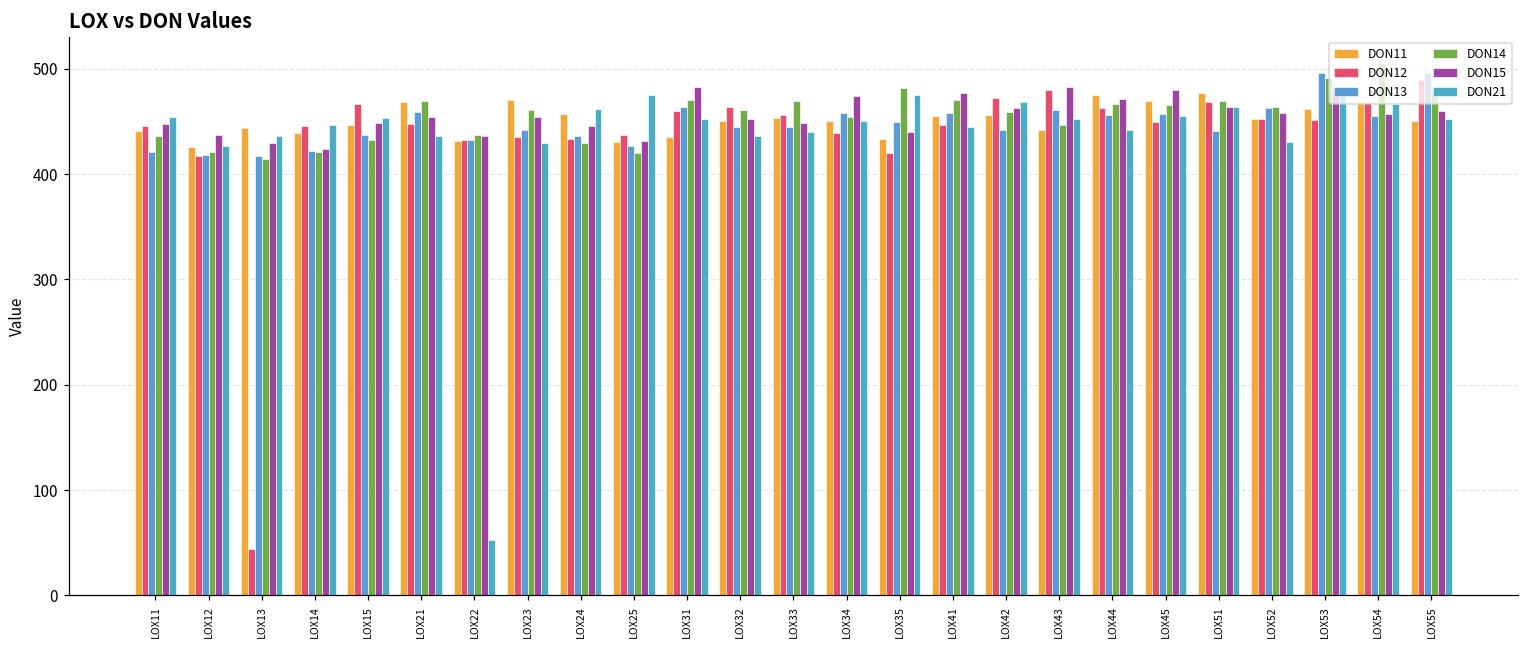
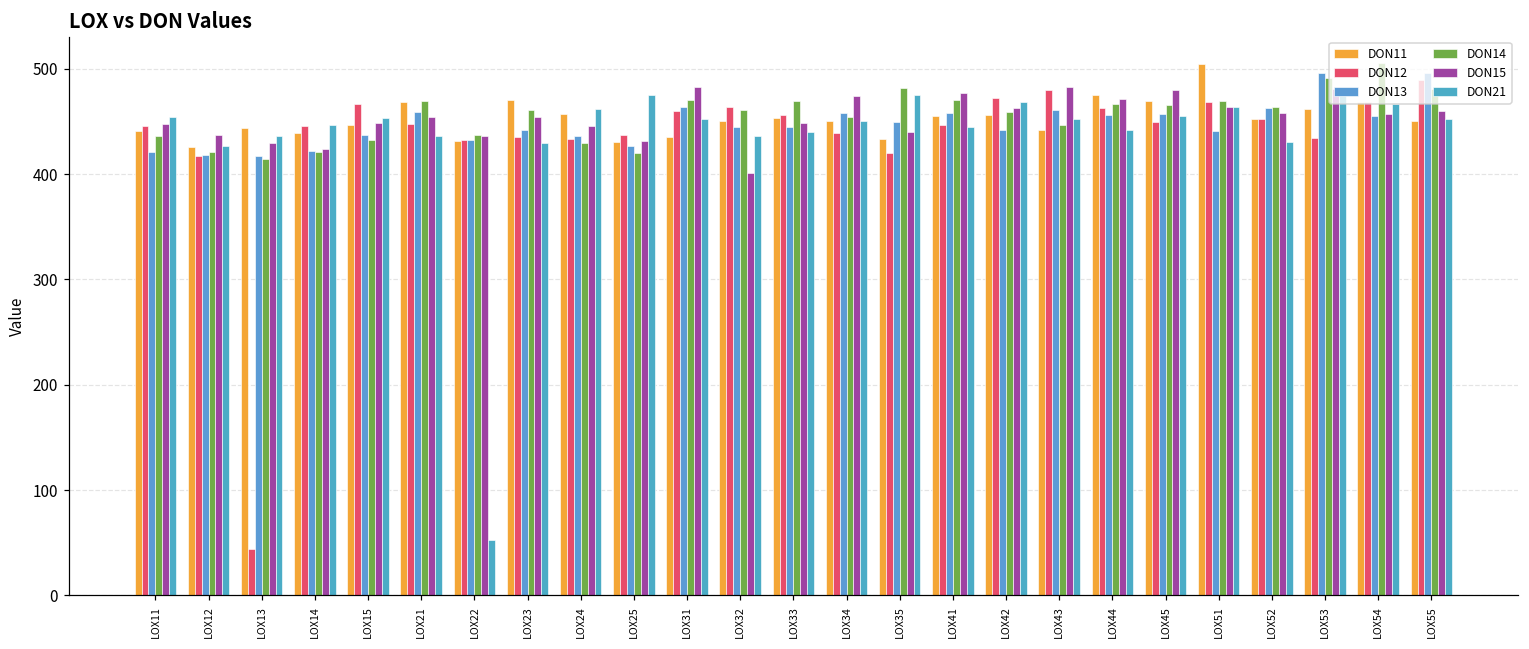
DON15, LOX32: 450 -> 400
DON11, LOX51: 480 -> 500
DON12, LOX53: 450 -> 430
